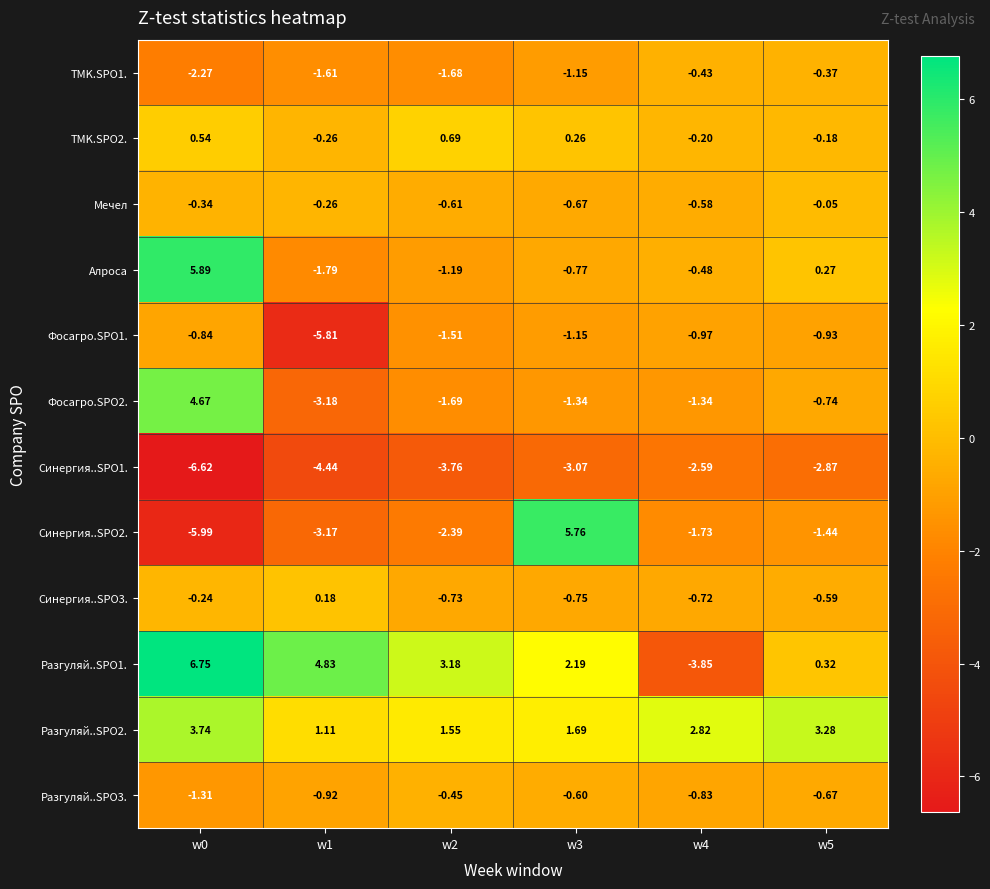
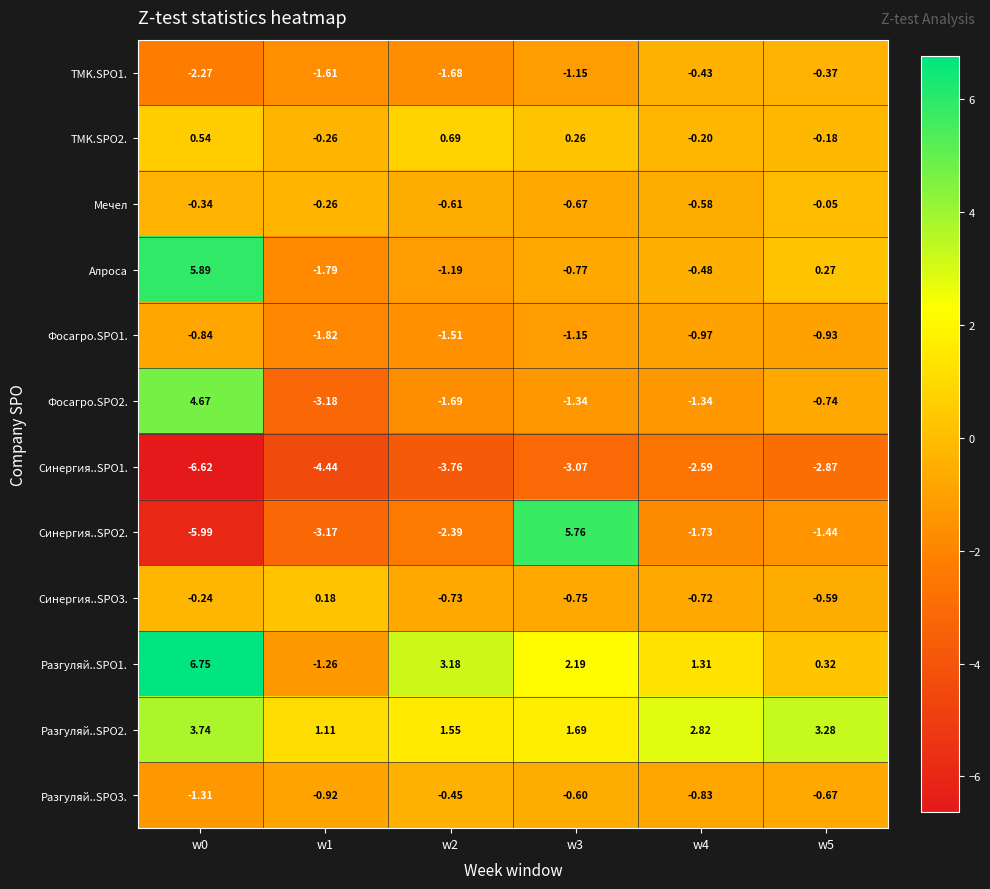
Фосагро.SPO1., w1: -5.81 -> -1.82
Разгуляй..SPO1., w1: 4.83 -> -1.26
Разгуляй..SPO1., w4: -3.85 -> 1.31
